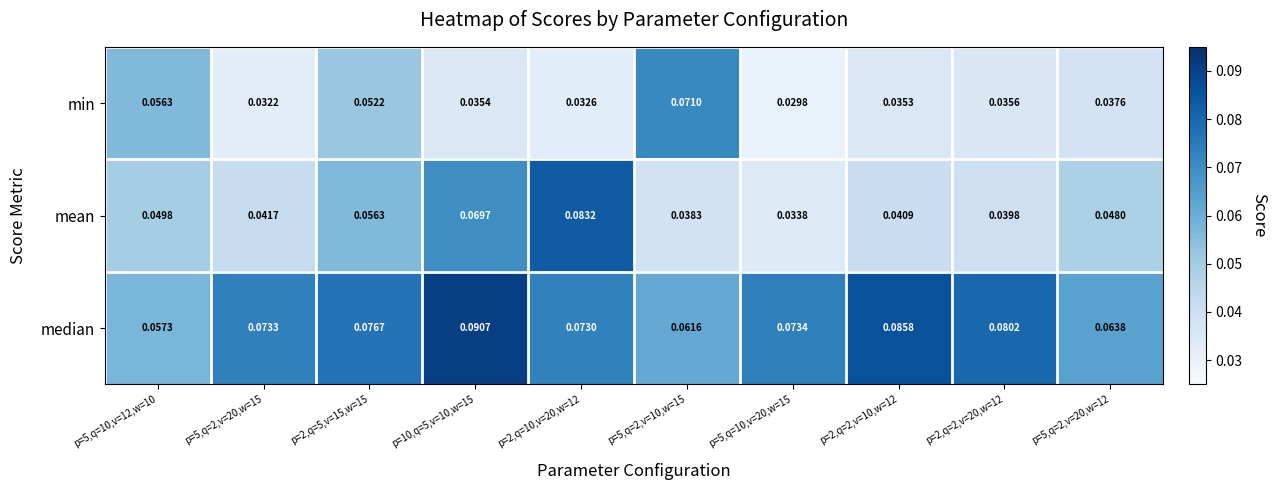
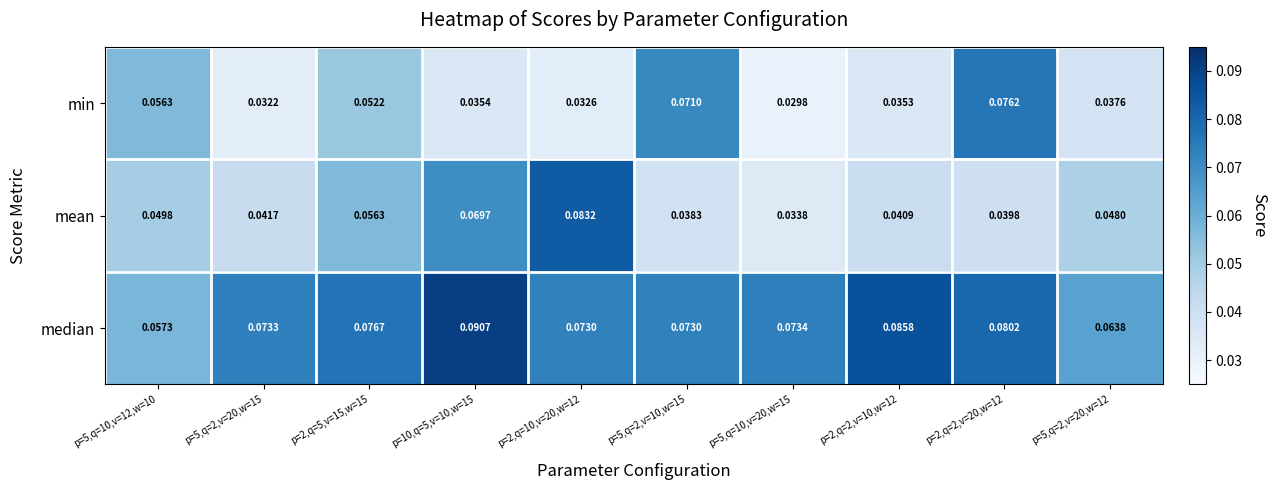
min, p=2,q=2,v=20,w=12: 0.0356 -> 0.0762
median, p=5,q=2,v=10,w=15: 0.0616 -> 0.0730
